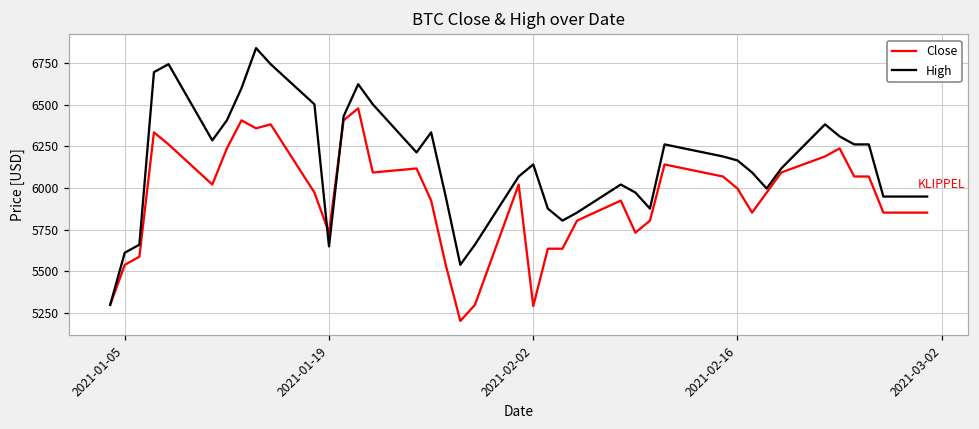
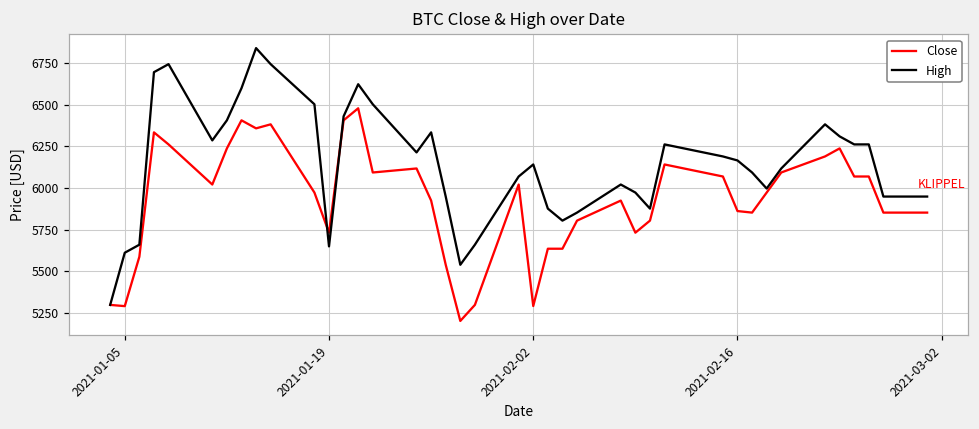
Close, 2021-01-05: 5540 -> 5290
Close, 2021-02-16: 6000 -> 5860
